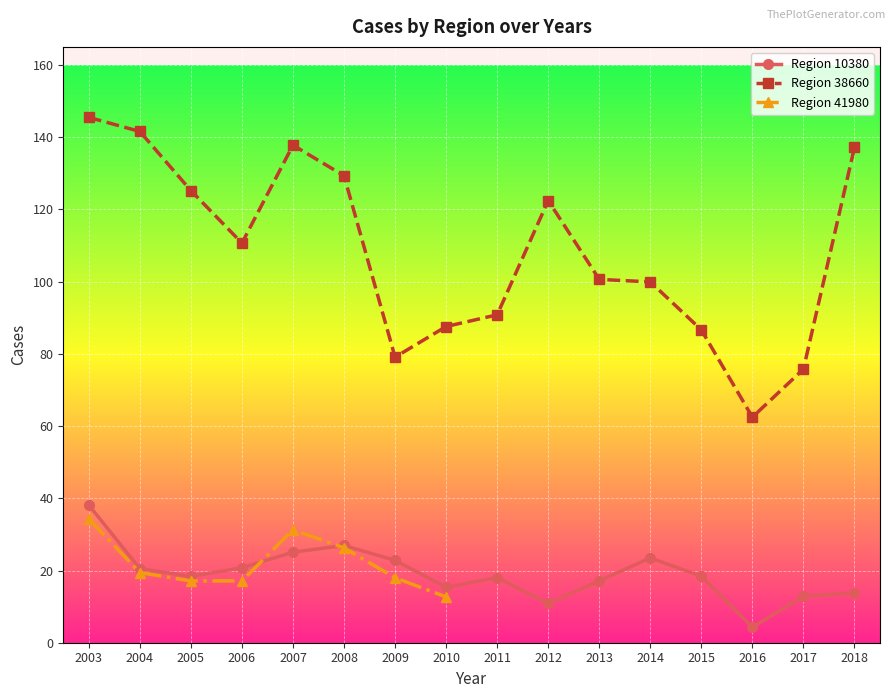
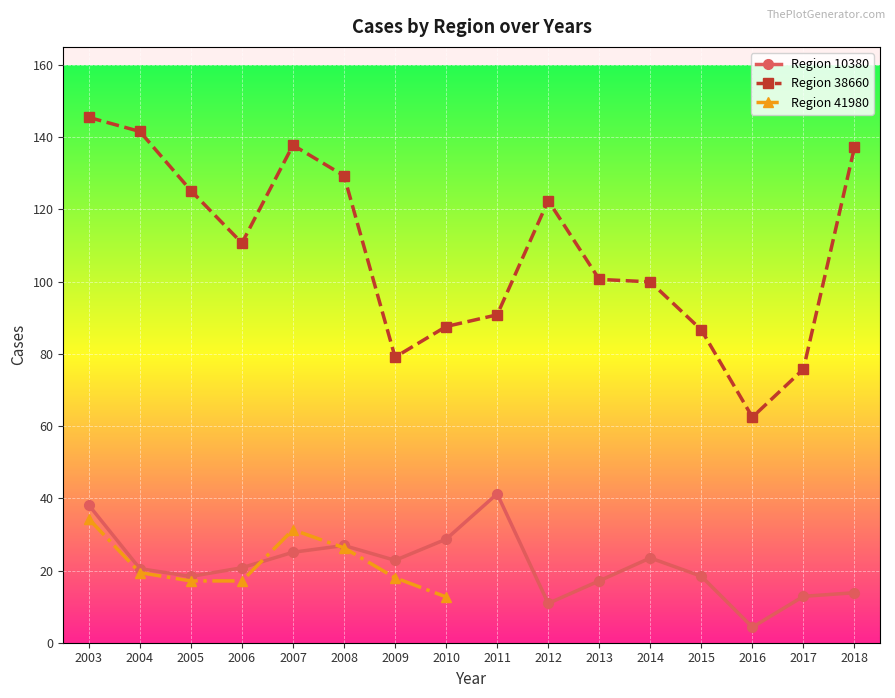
Region 10380, 2010: 15 -> 29
Region 10380, 2011: 18 -> 41
